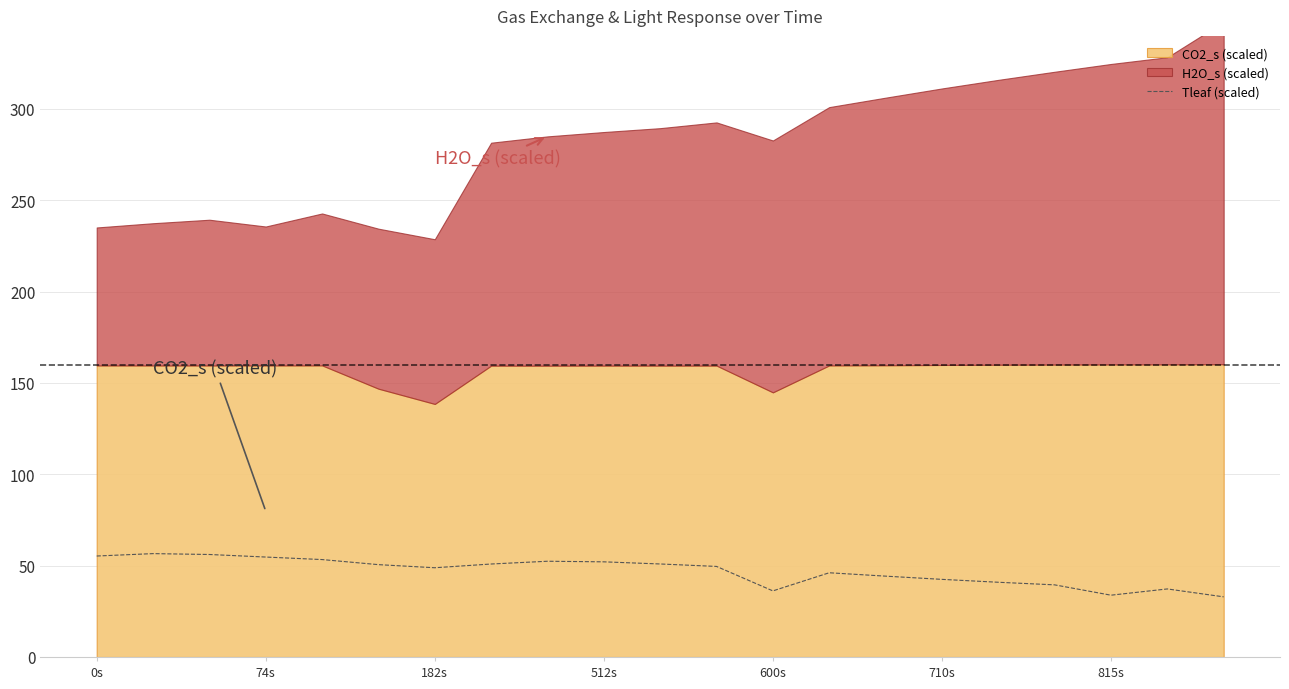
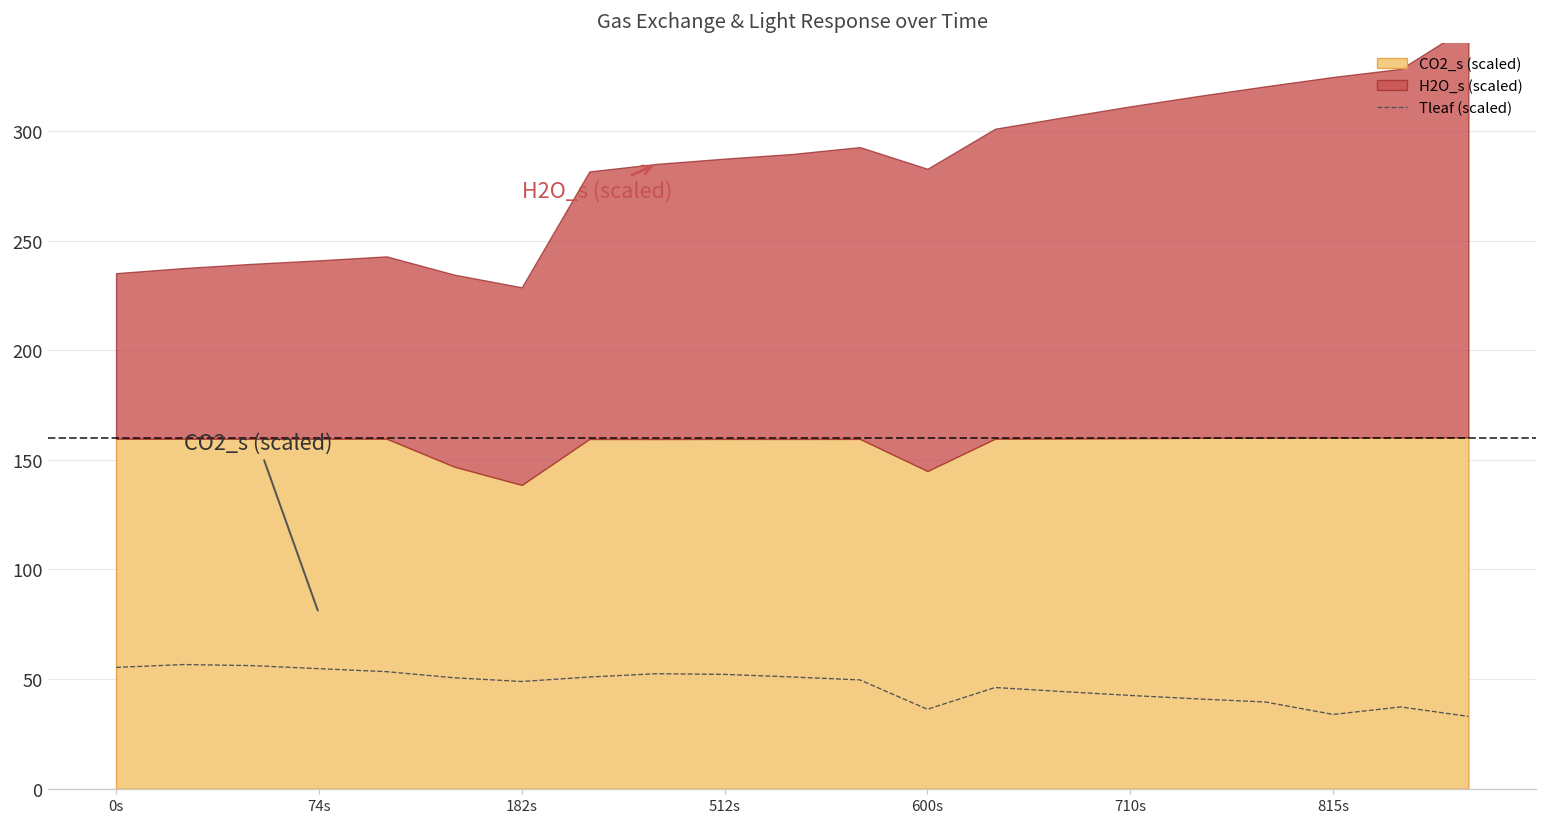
H2O_s (scaled), 74s: 76 -> 81
